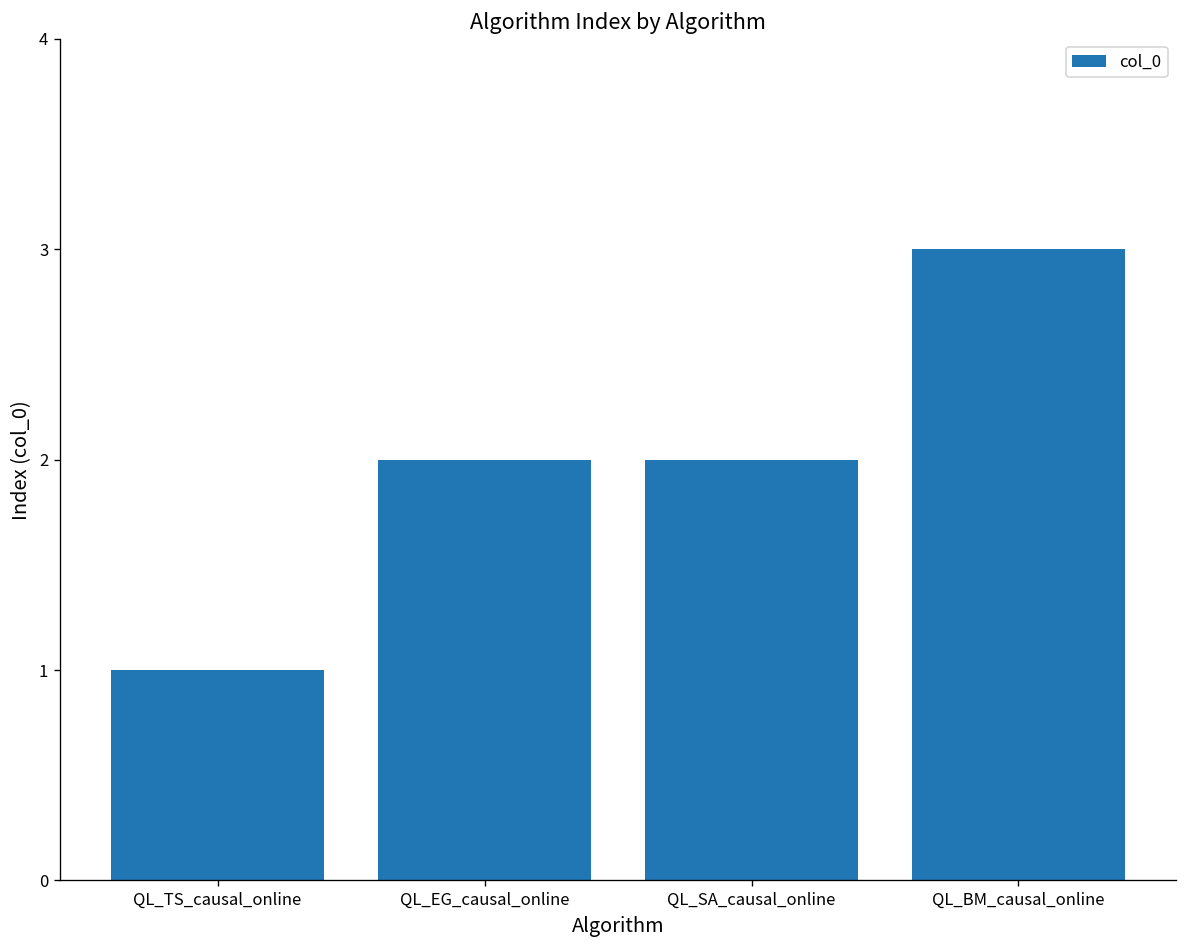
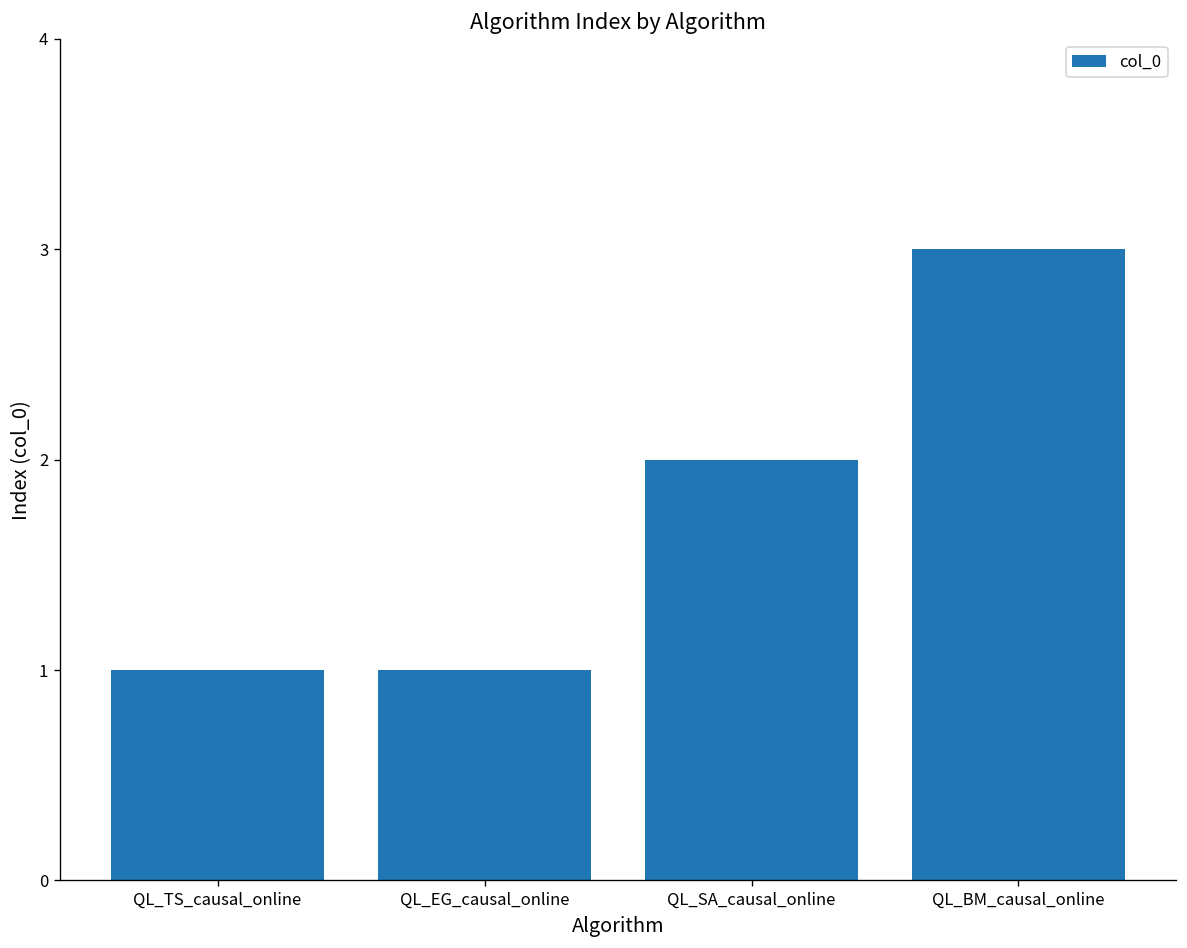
QL_EG_causal_online: 2 -> 1
